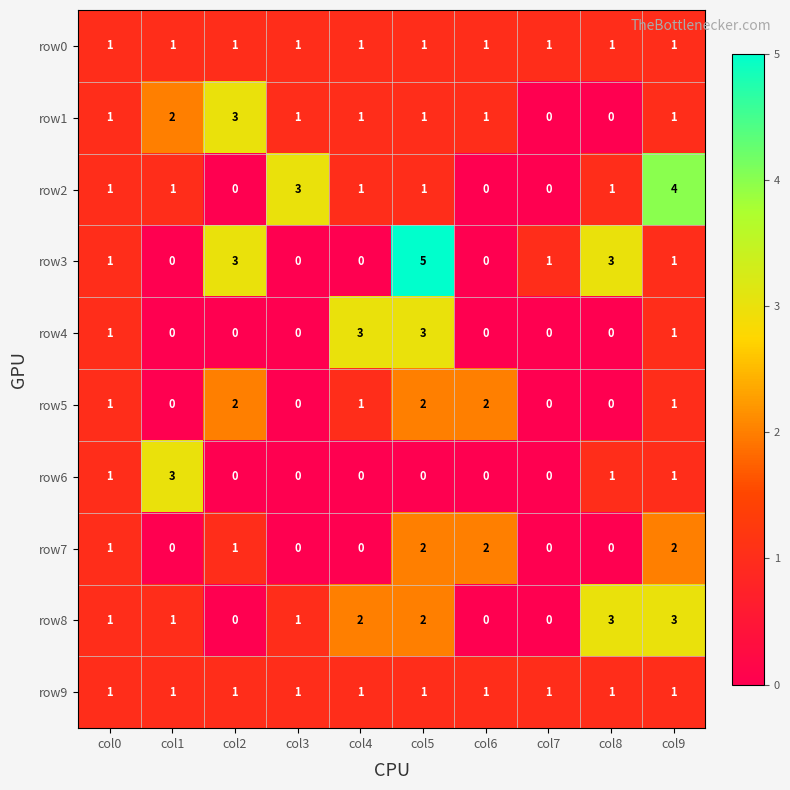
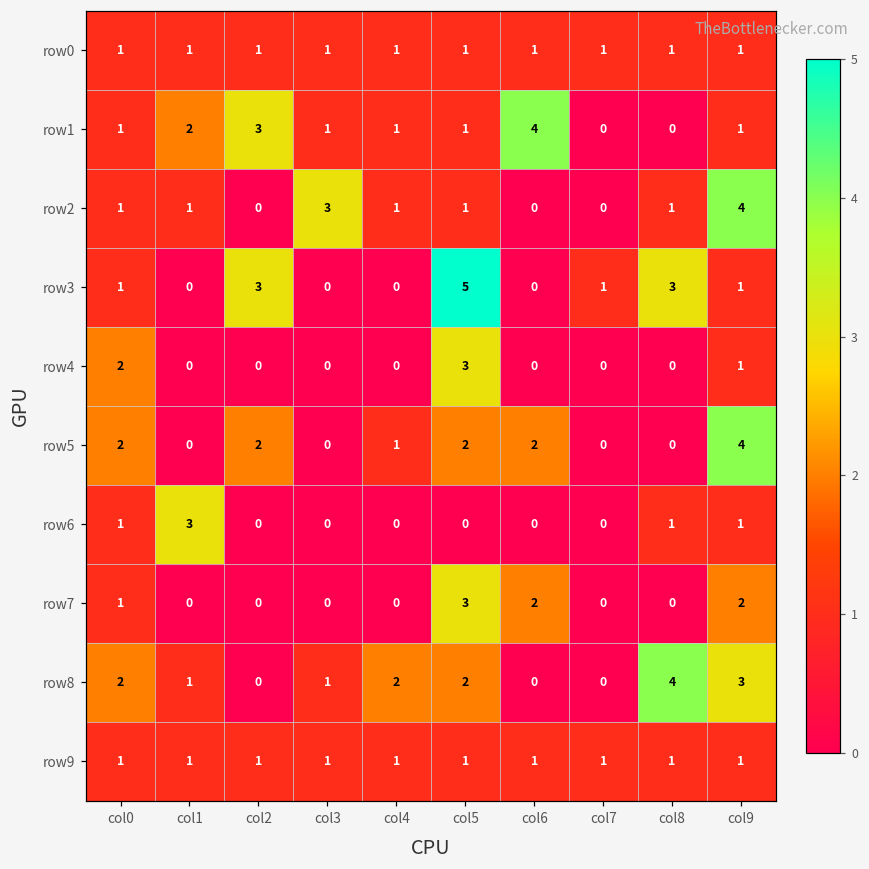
row1, col6: 1 -> 4
row4, col0: 1 -> 2
row4, col4: 3 -> 0
row5, col0: 1 -> 2
row5, col9: 1 -> 4
row7, col2: 1 -> 0
row7, col5: 2 -> 3
row8, col0: 1 -> 2
row8, col8: 3 -> 4
